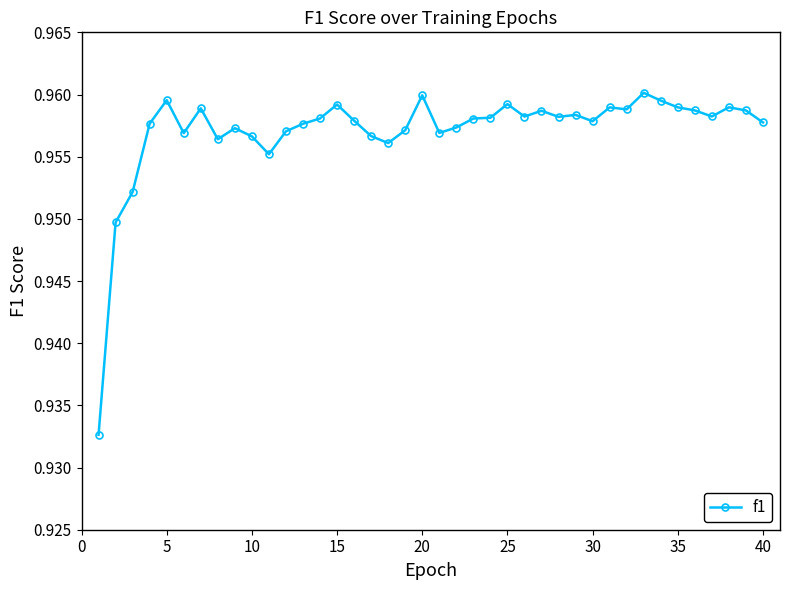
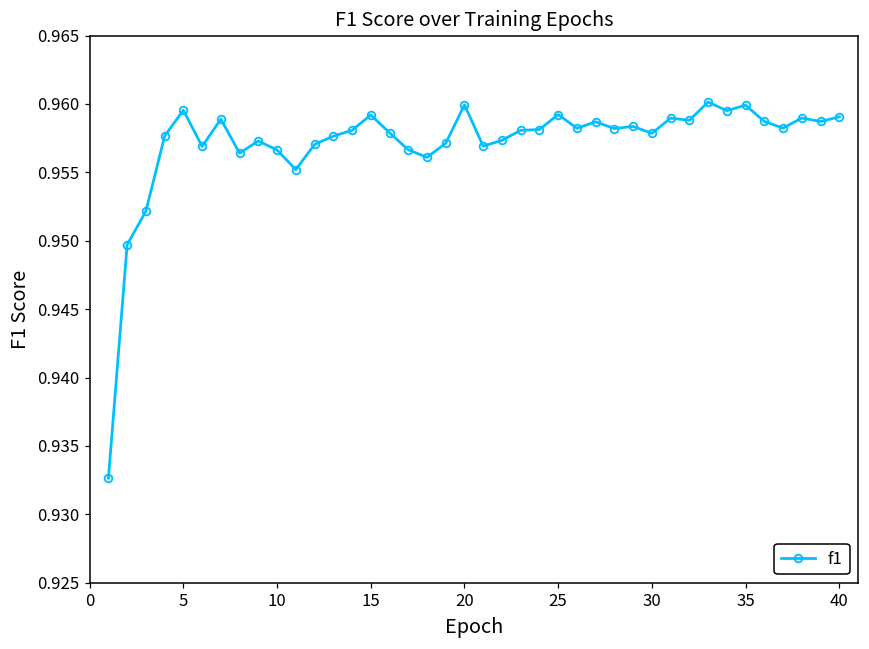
35: 0.9590 -> 0.9599
40: 0.9578 -> 0.9591
